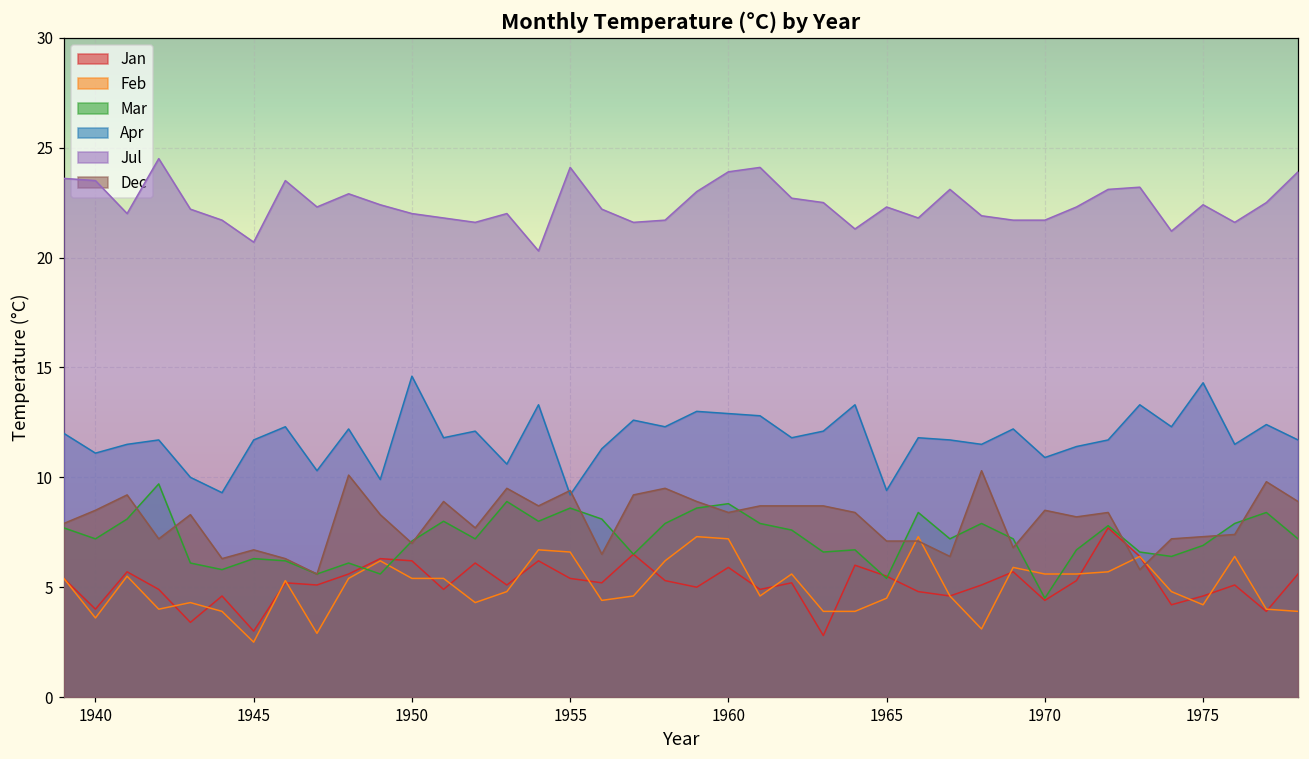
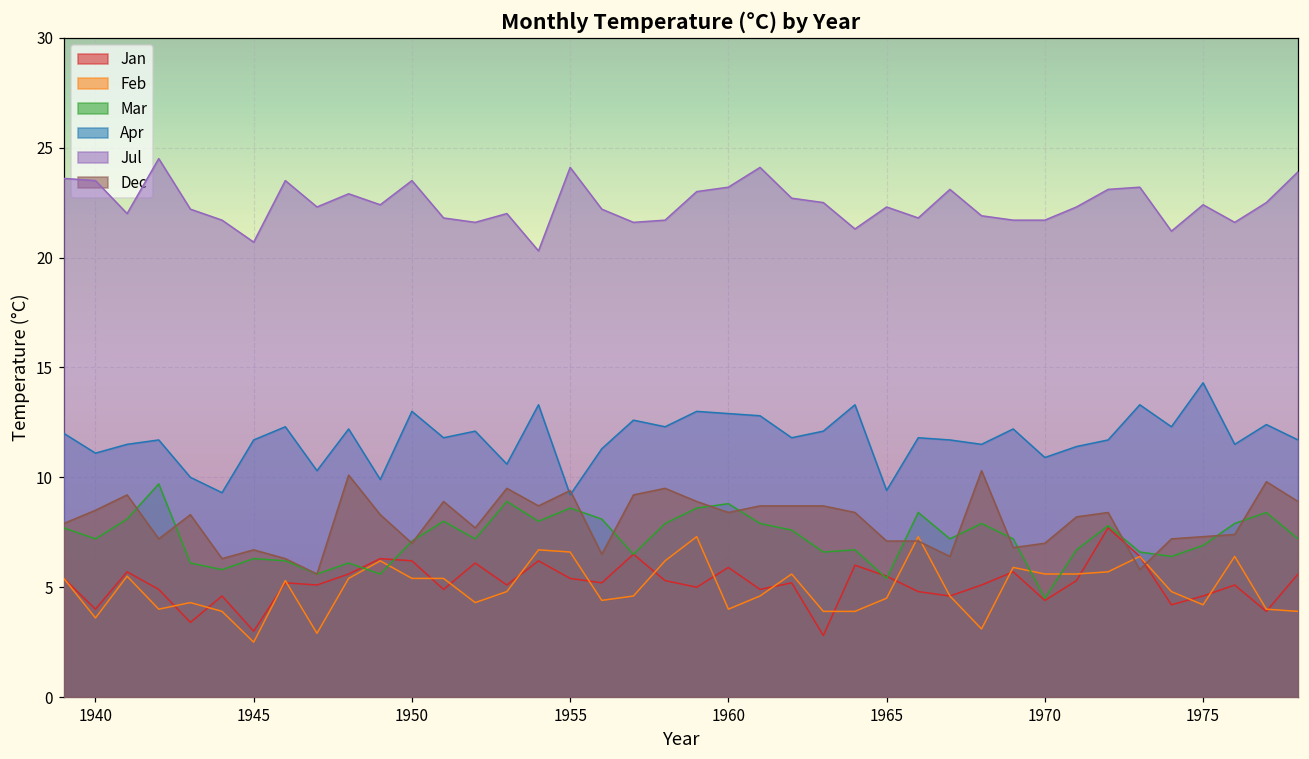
Apr, 1950: 14.6 -> 13.0
Jul, 1950: 22.0 -> 23.5
Feb, 1960: 7.2 -> 4.0
Jul, 1960: 23.9 -> 23.2
Dec, 1970: 8.5 -> 7.0
